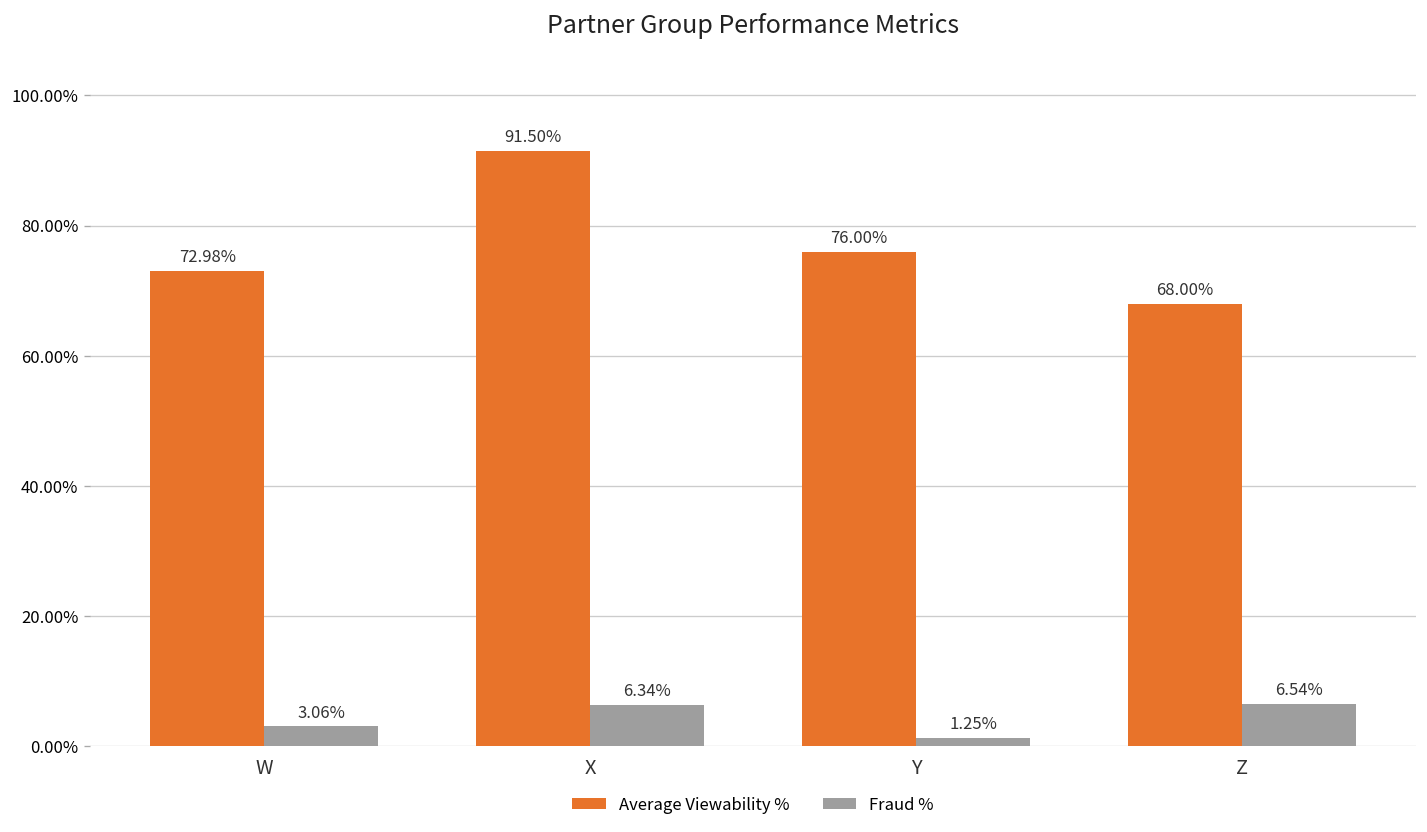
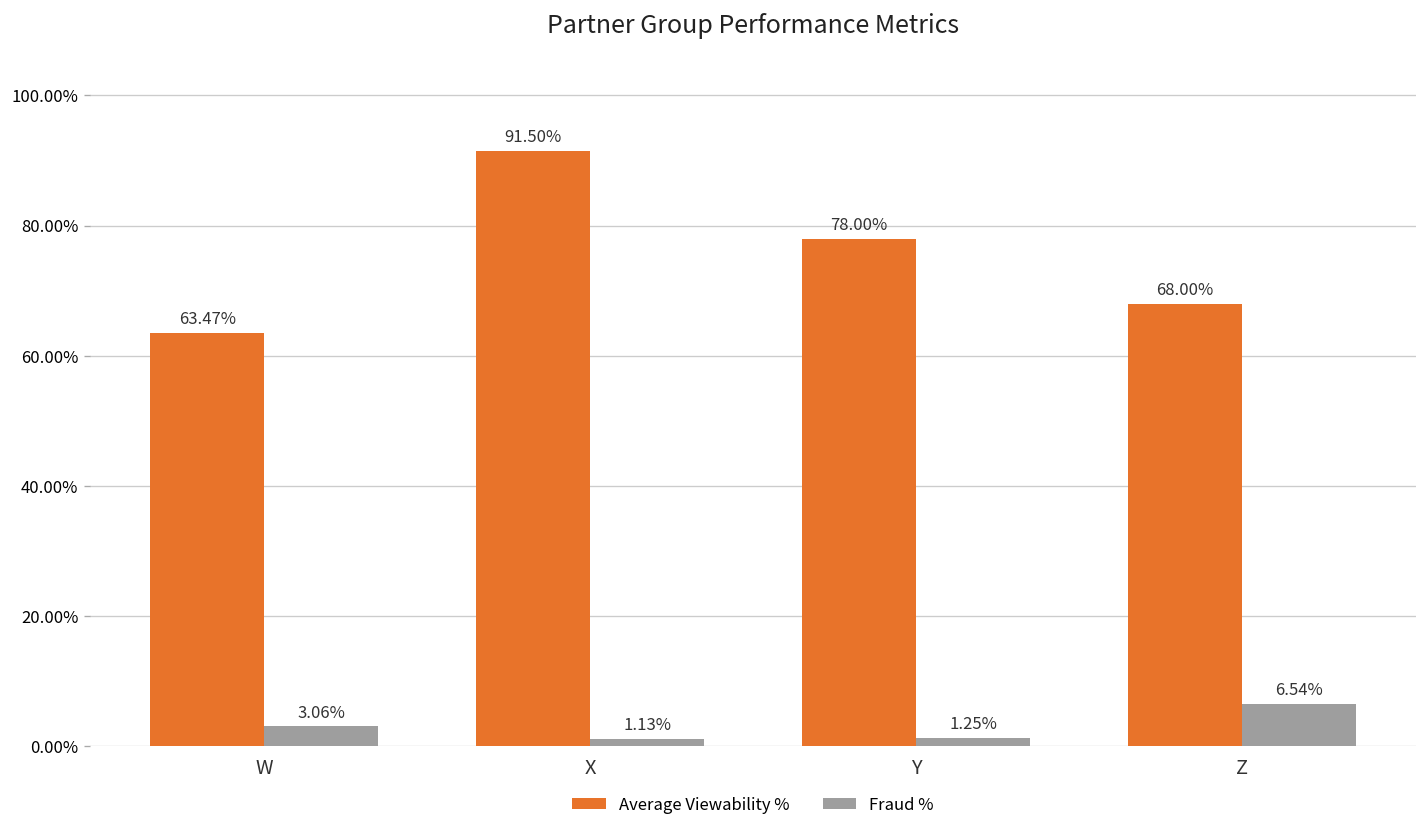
Average Viewability %, W: 72.98% -> 63.47%
Fraud %, X: 6.34% -> 1.13%
Average Viewability %, Y: 76.00% -> 78.00%
